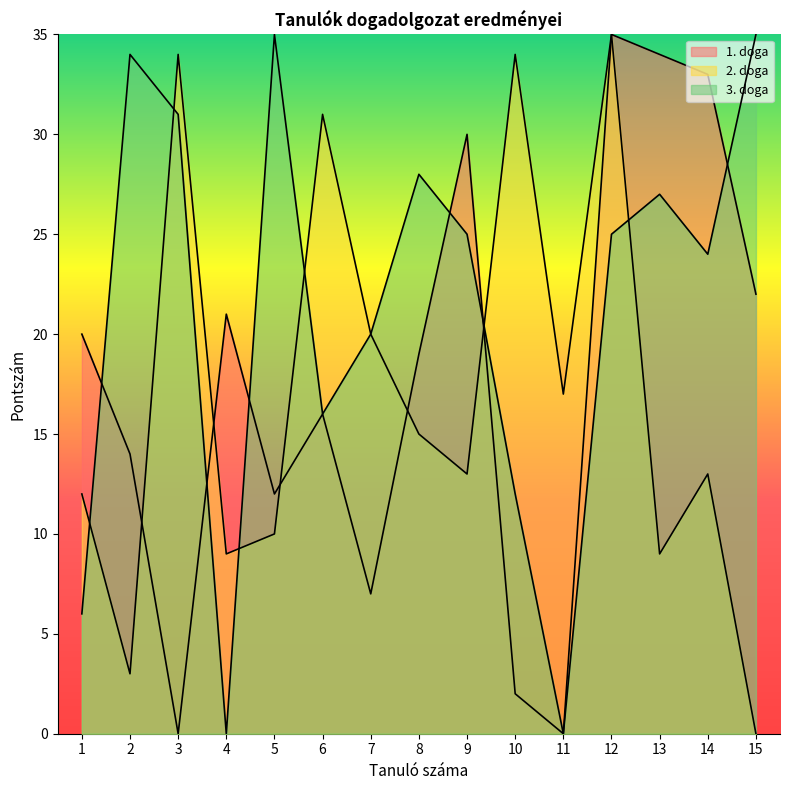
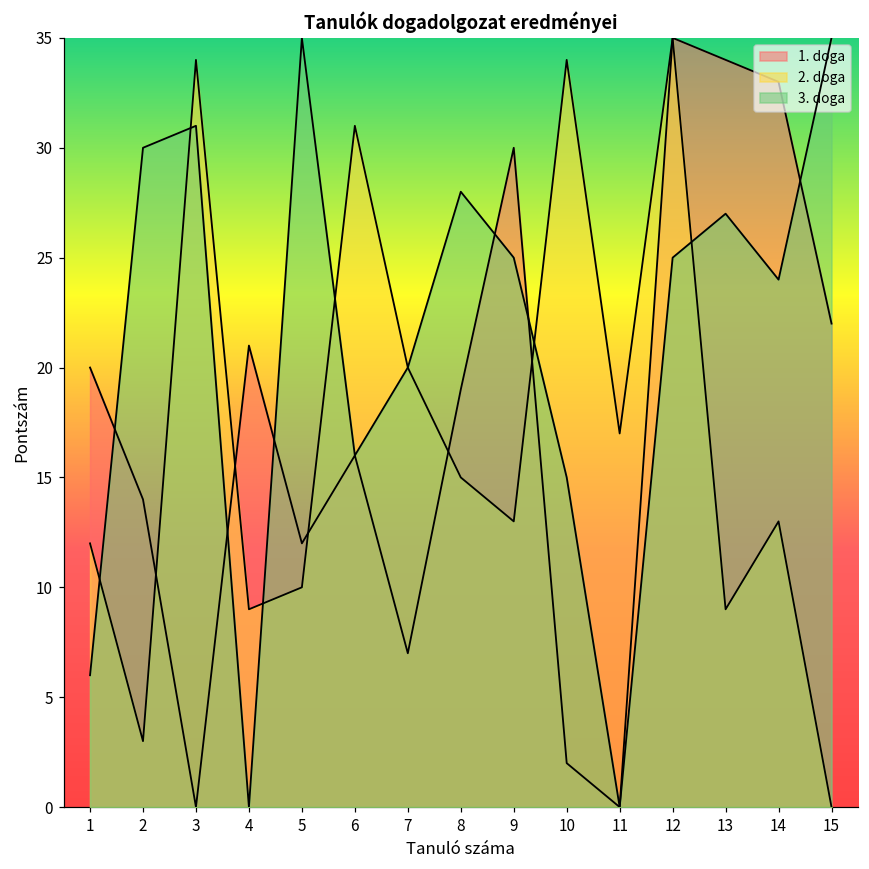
3. doga, 2: 34 -> 30
3. doga, 10: 12 -> 15
